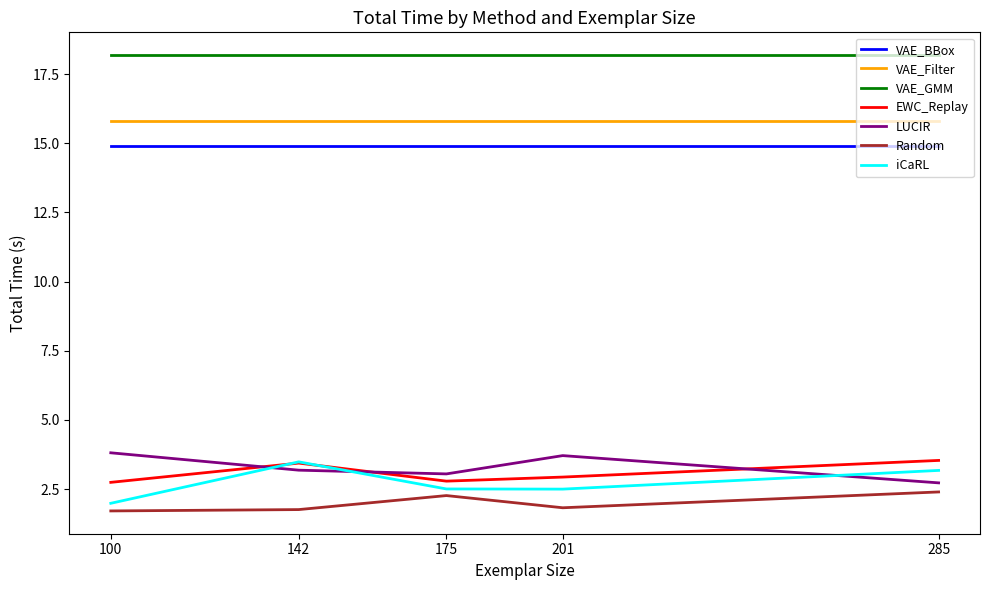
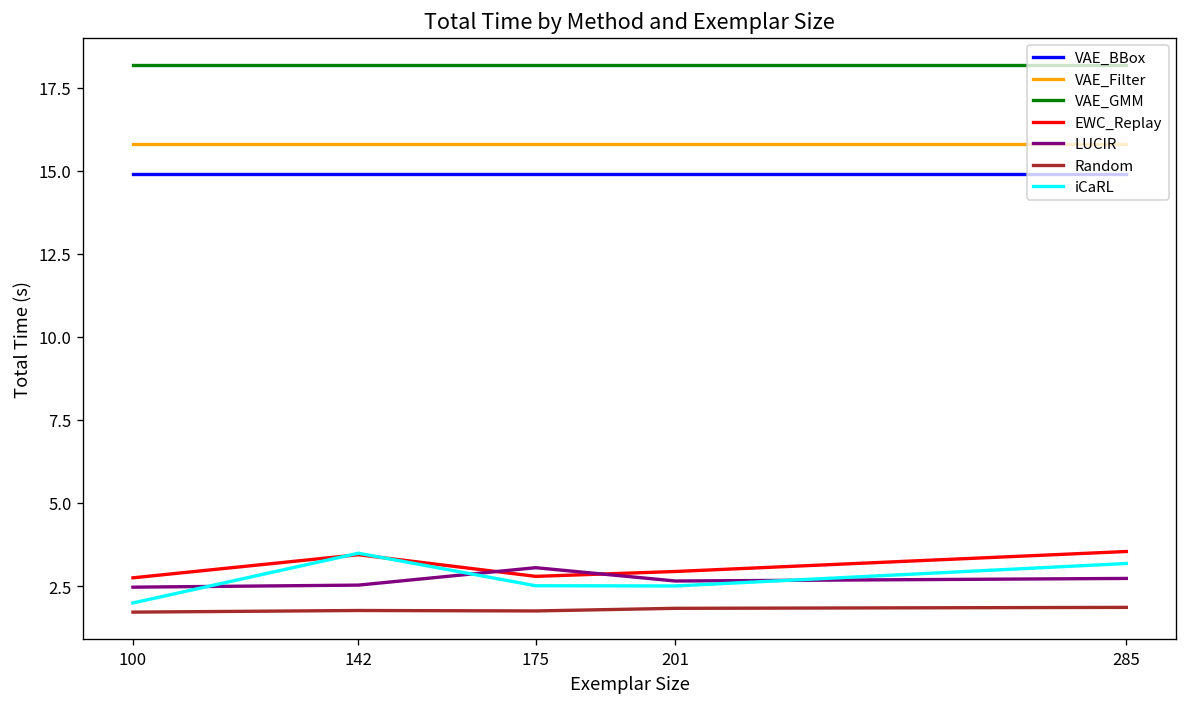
LUCIR, 100: 3.8 -> 2.5
LUCIR, 142: 3.2 -> 2.5
Random, 175: 2.3 -> 1.7
LUCIR, 201: 3.7 -> 2.7
Random, 285: 2.4 -> 1.9
